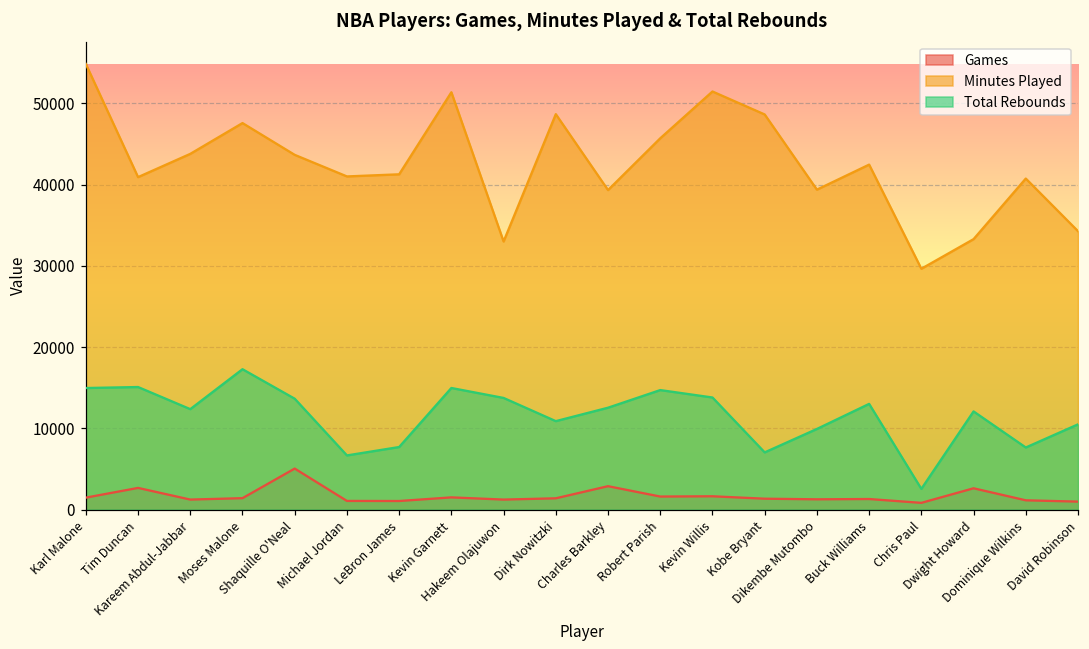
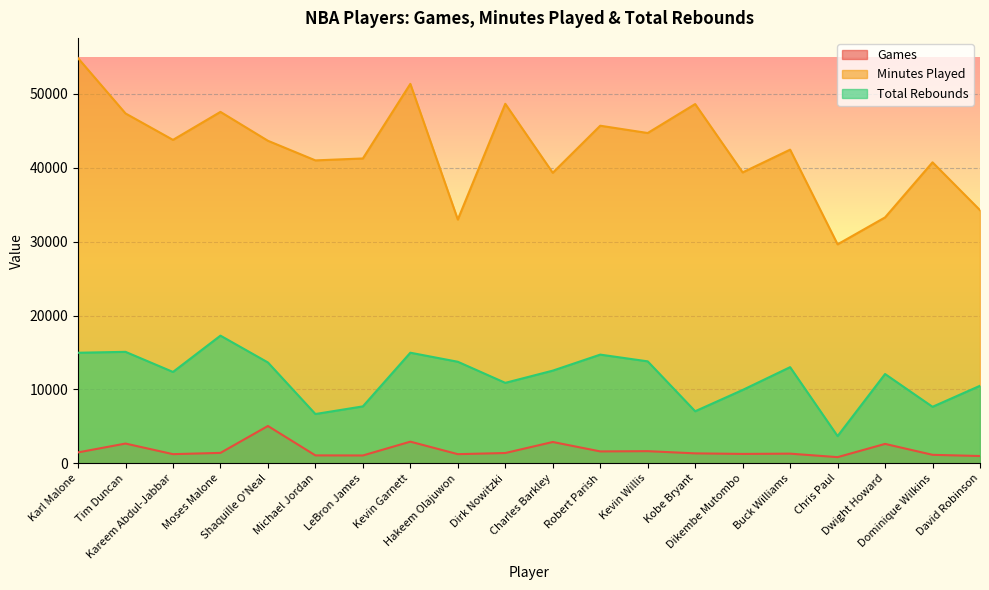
Minutes Played, Tim Duncan: 41000 -> 47000
Games, Kevin Garnett: 2000 -> 3000
Minutes Played, Kevin Willis: 51000 -> 45000
Total Rebounds, Chris Paul: 3000 -> 4000
